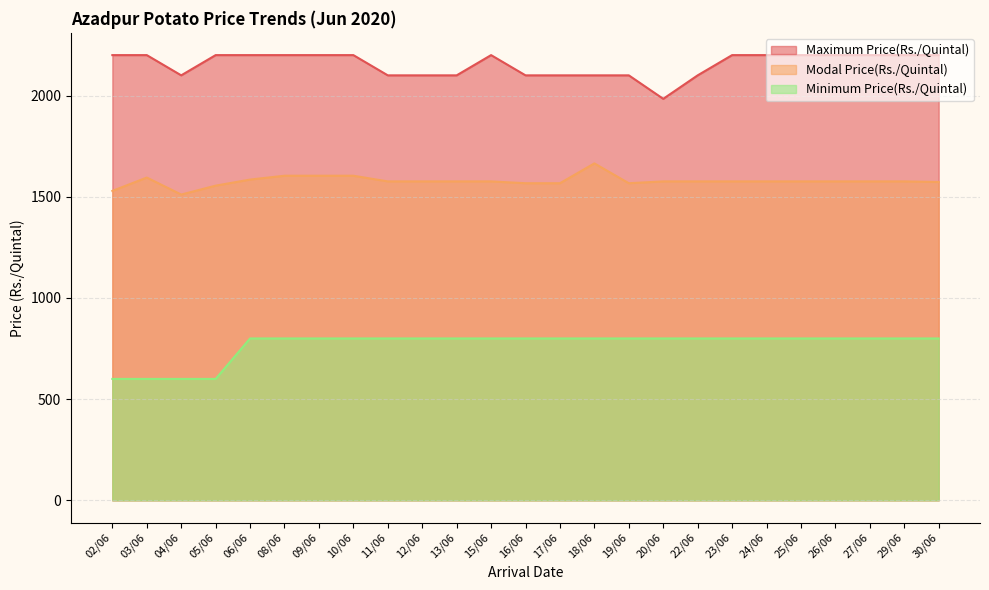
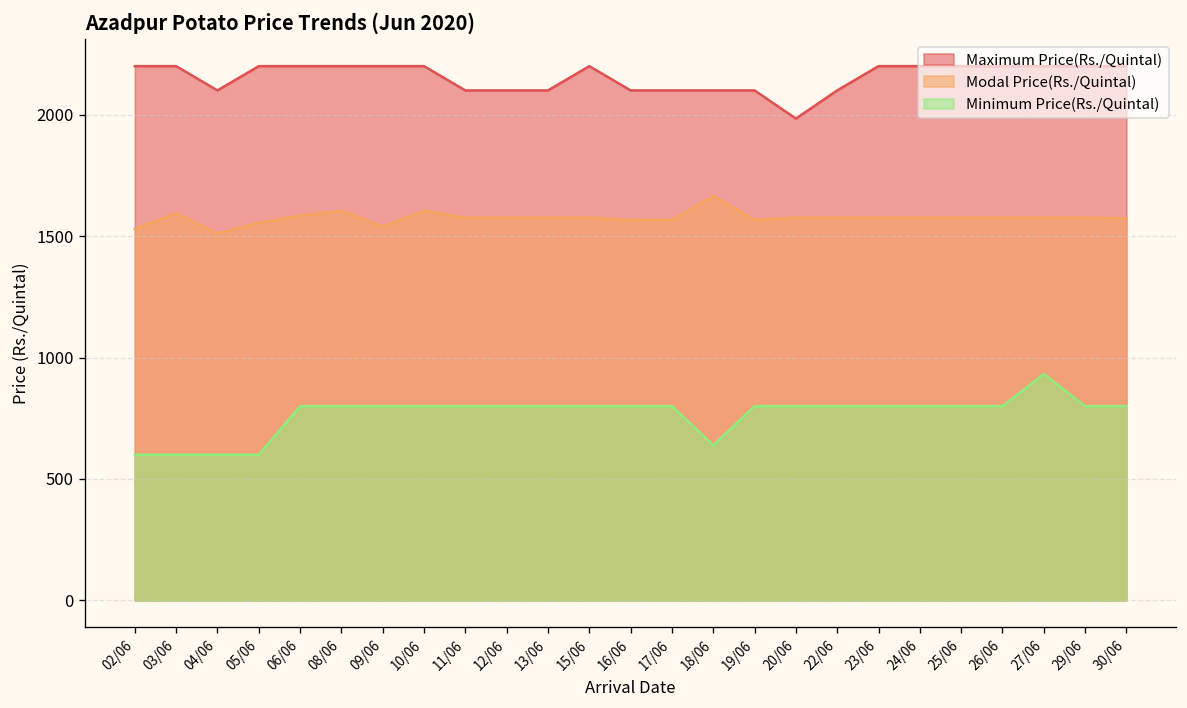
Modal Price(Rs./Quintal), 09/06: 1600 -> 1540
Minimum Price(Rs./Quintal), 18/06: 800 -> 640
Minimum Price(Rs./Quintal), 27/06: 800 -> 930
